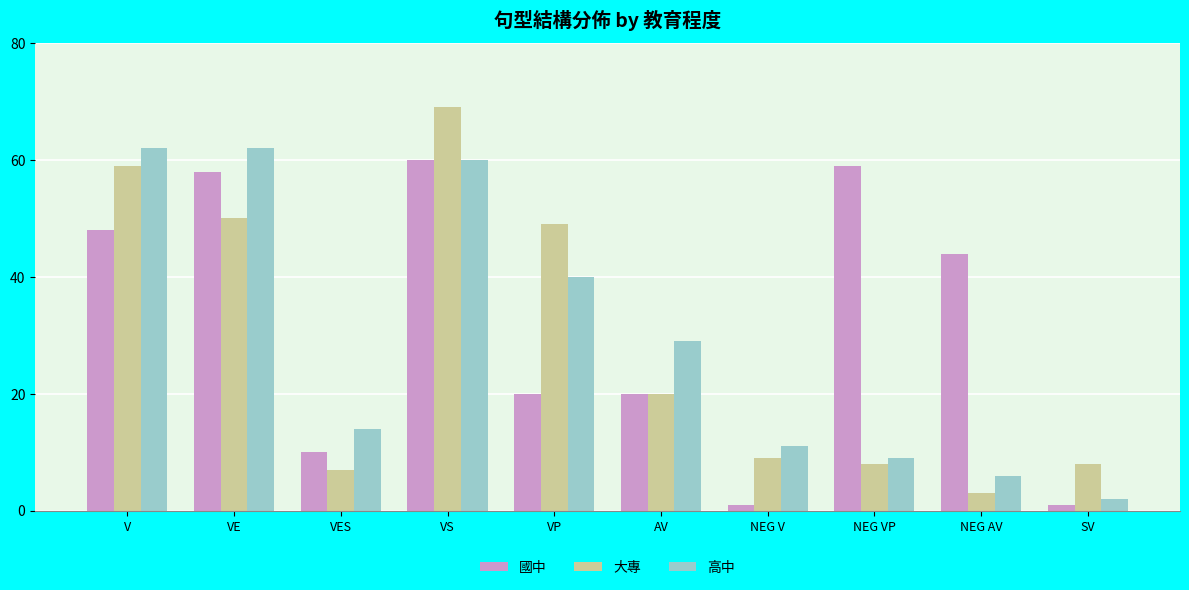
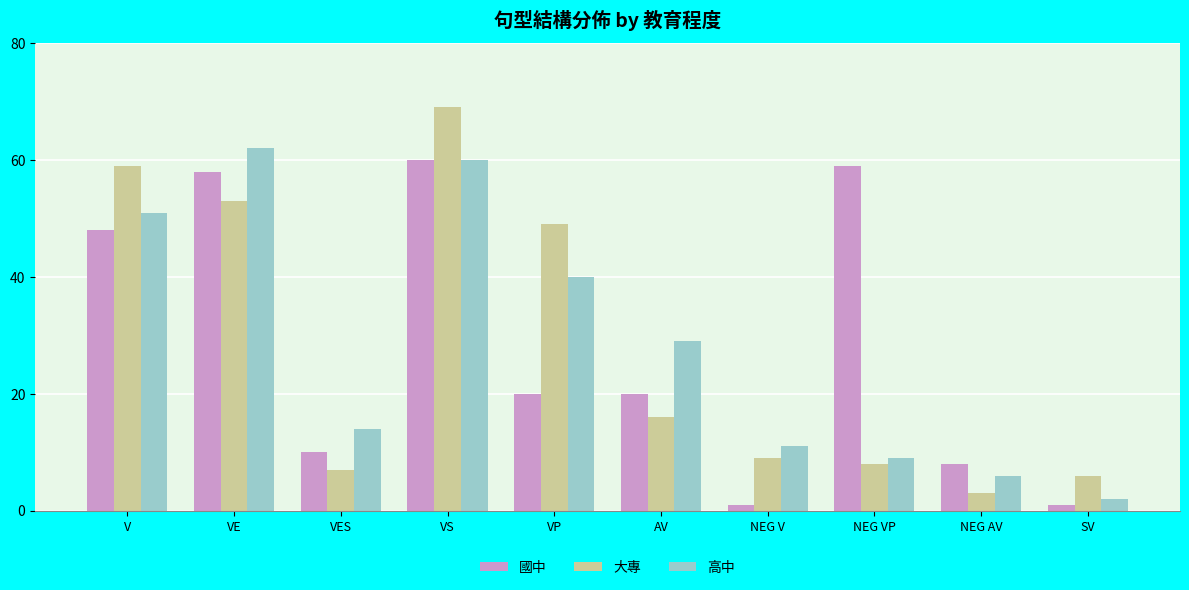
高中, V: 62 -> 51
大專, VE: 50 -> 53
大專, AV: 20 -> 16
國中, NEG AV: 44 -> 8
大專, SV: 8 -> 6
